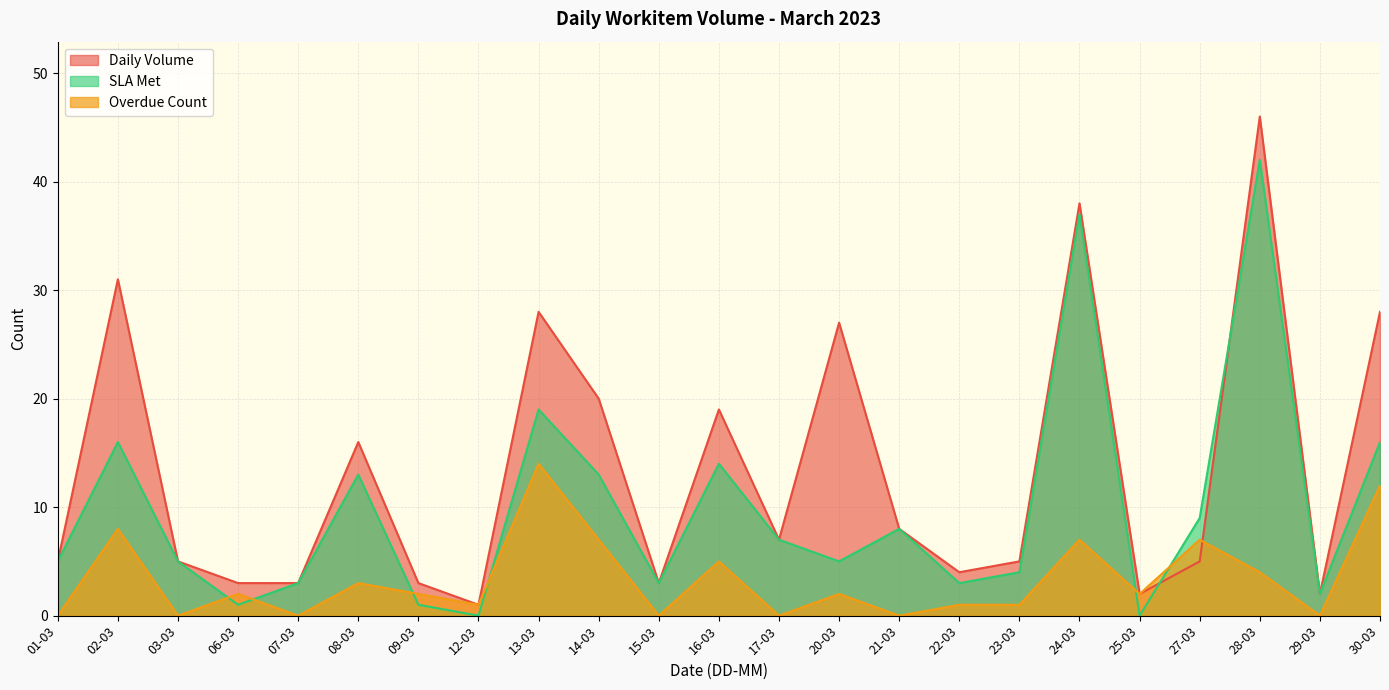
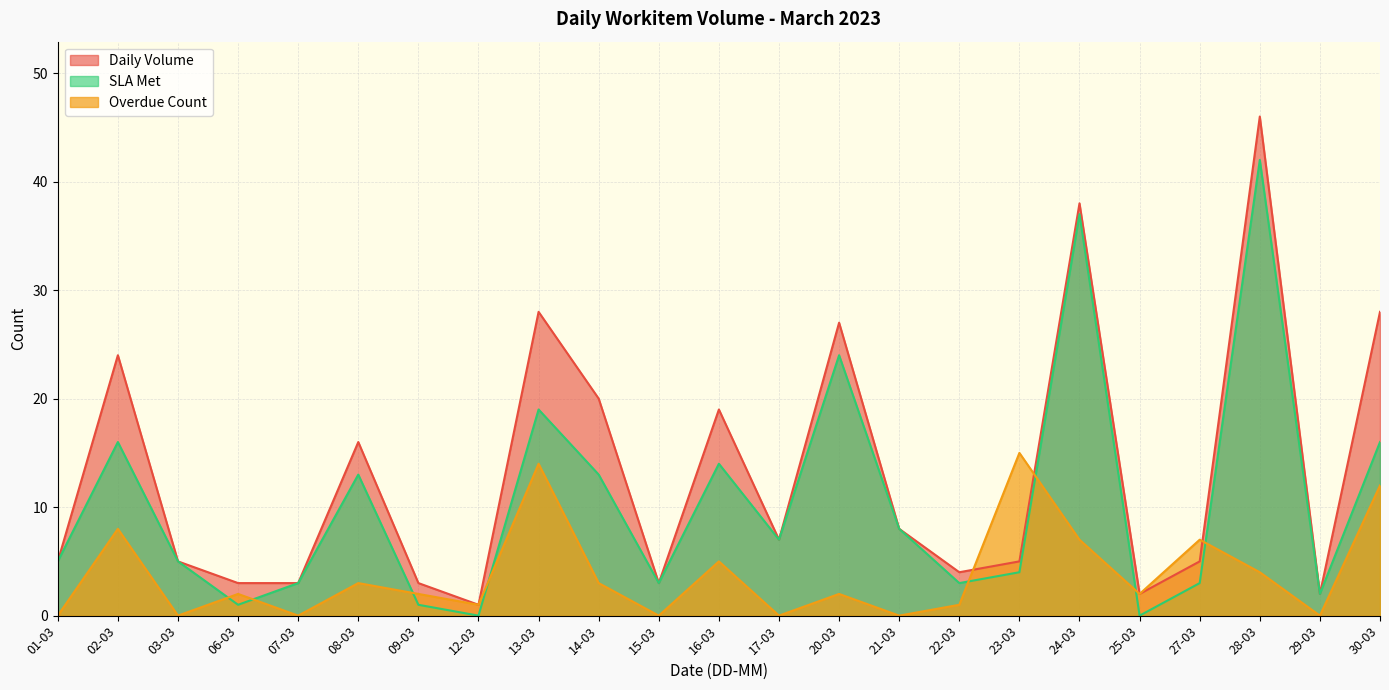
Daily Volume, 02-03: 31 -> 24
Overdue Count, 14-03: 7 -> 3
SLA Met, 20-03: 5 -> 24
Overdue Count, 23-03: 1 -> 15
SLA Met, 27-03: 9 -> 3
